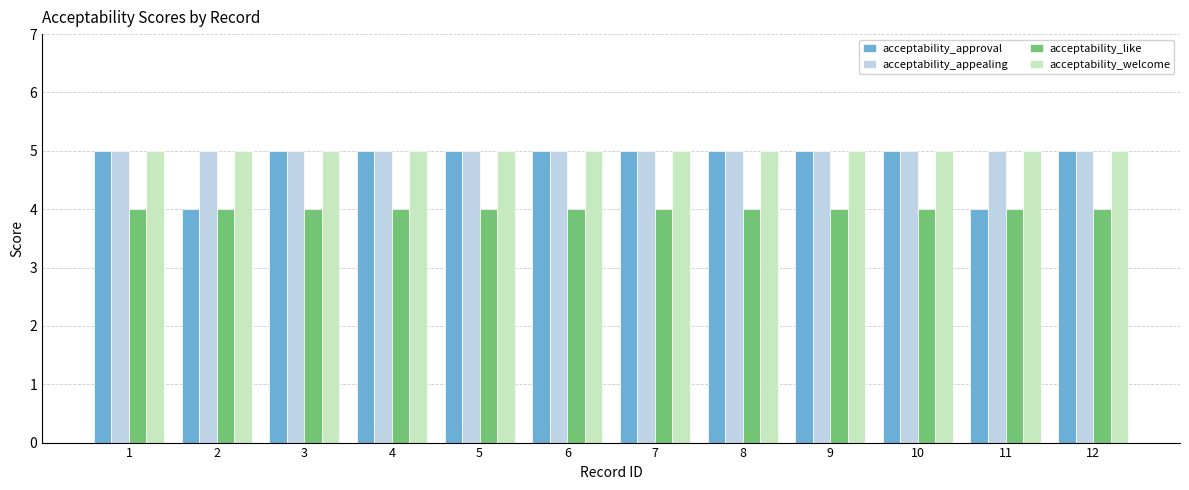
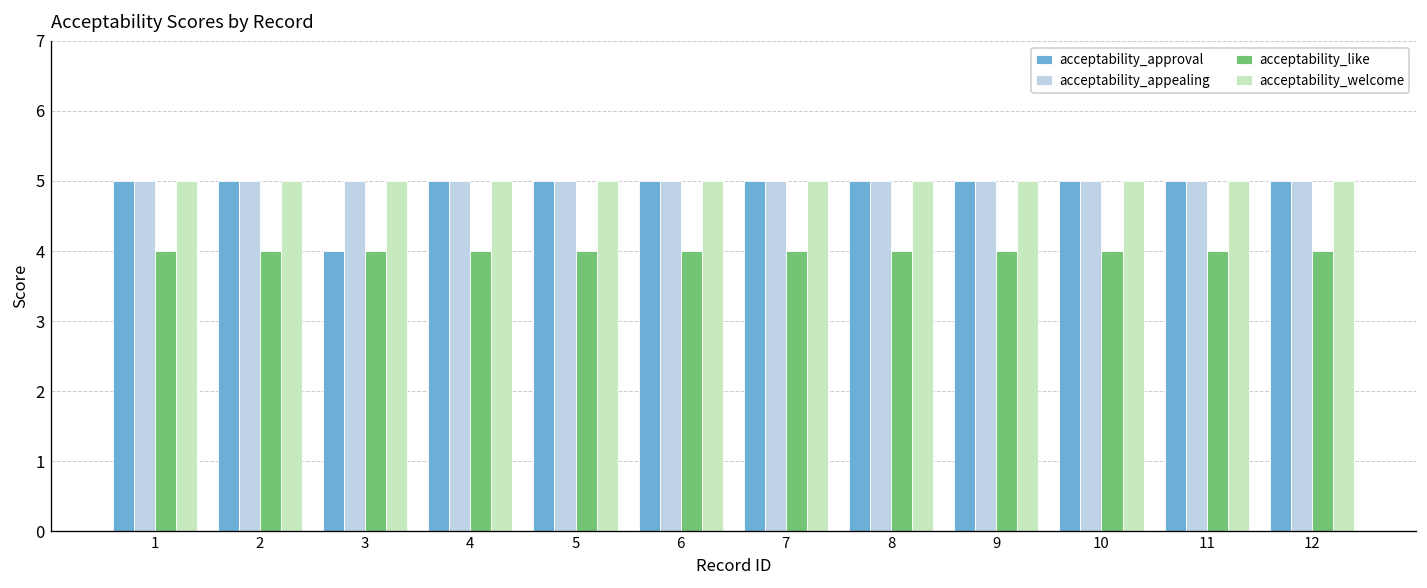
acceptability_approval, 2: 4 -> 5
acceptability_approval, 3: 5 -> 4
acceptability_approval, 11: 4 -> 5
